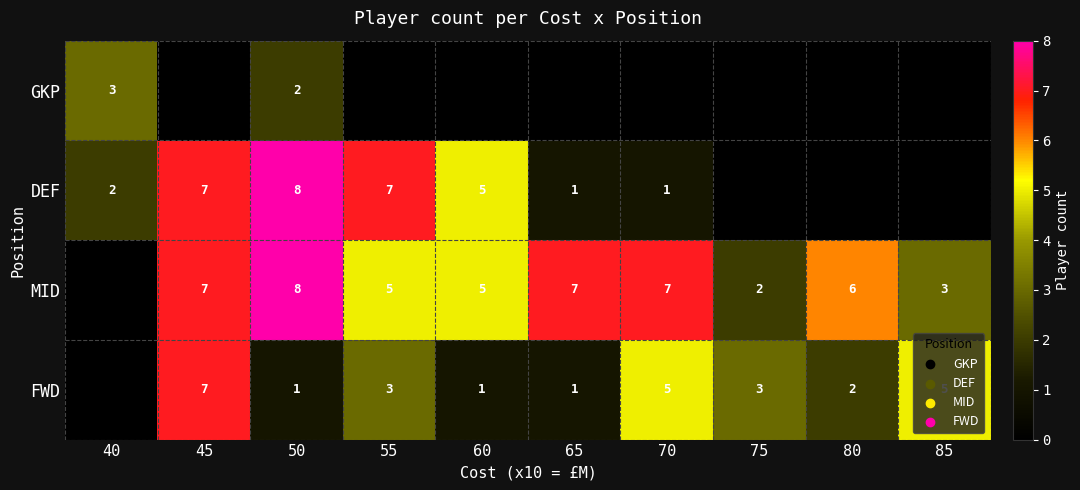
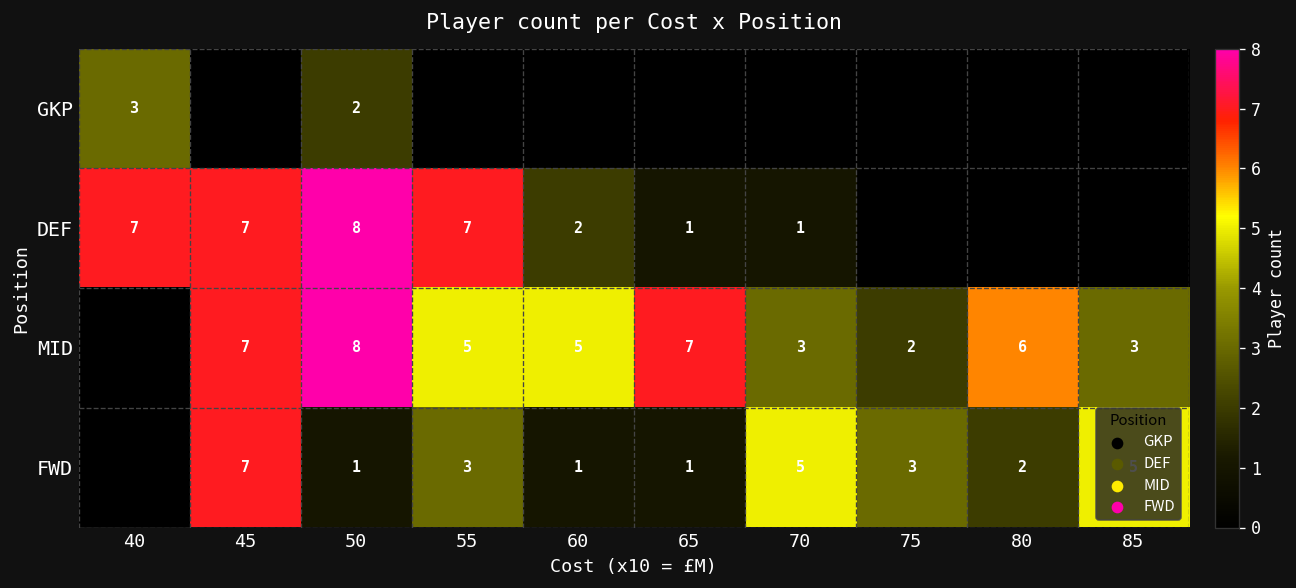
DEF, 40: 2 -> 7
DEF, 60: 5 -> 2
MID, 70: 7 -> 3
